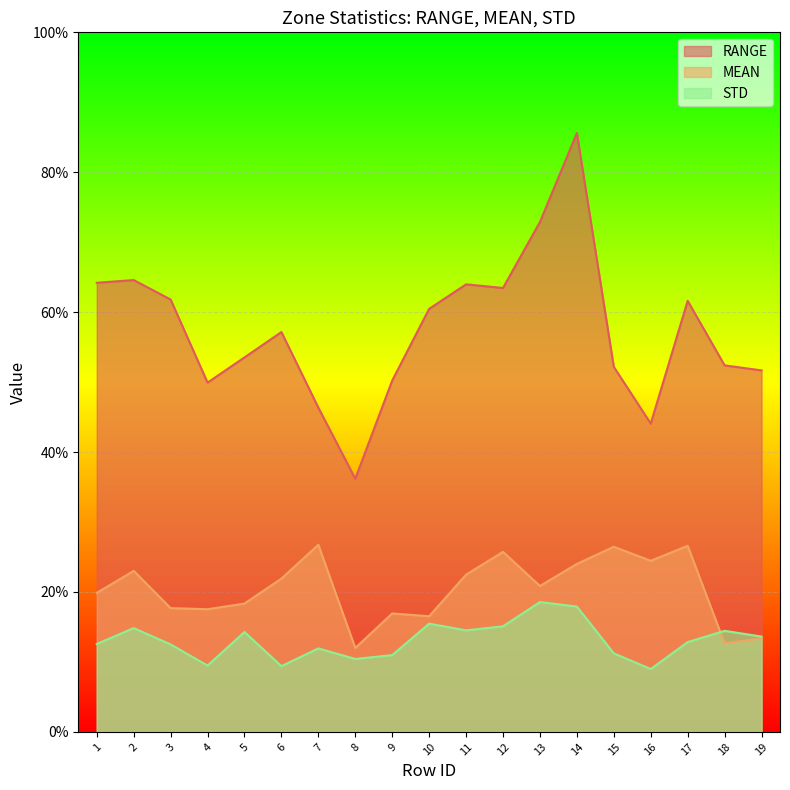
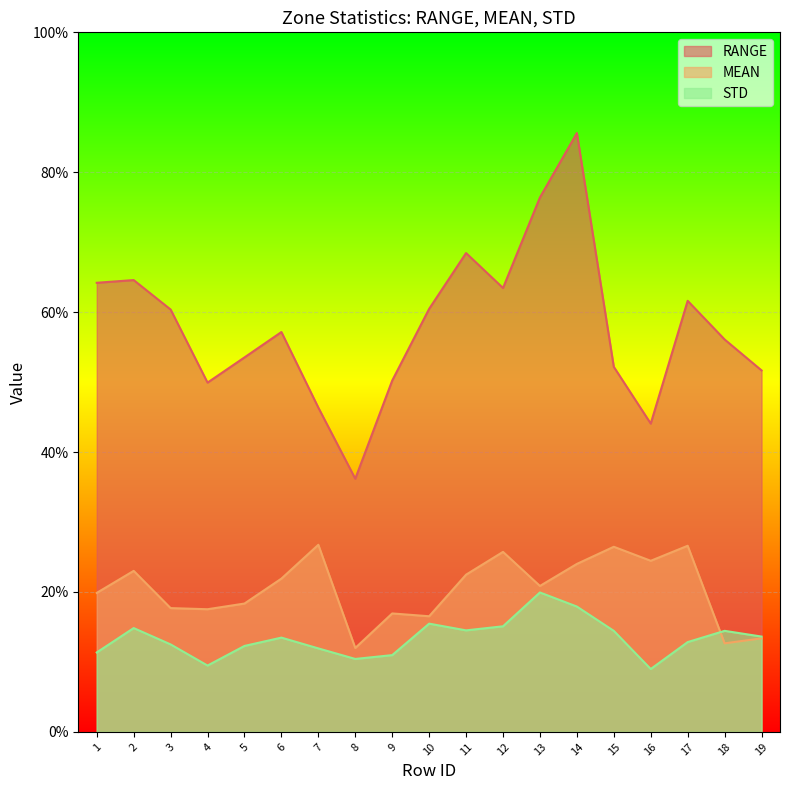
STD, 1: 13% -> 11%
RANGE, 3: 62% -> 60%
STD, 5: 14% -> 12%
STD, 6: 9% -> 13%
RANGE, 11: 64% -> 68%
RANGE, 13: 73% -> 76%
STD, 13: 19% -> 20%
STD, 15: 11% -> 14%
RANGE, 18: 52% -> 56%
